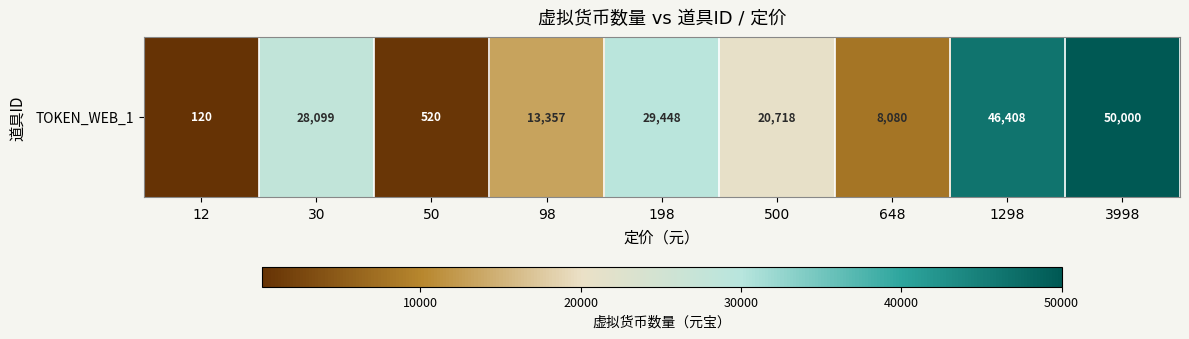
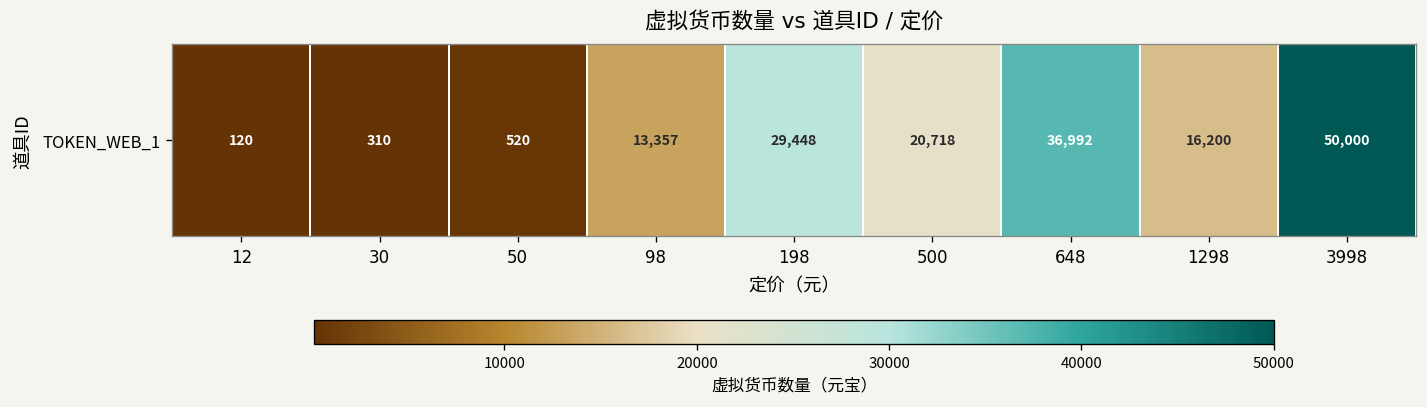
TOKEN_WEB_1, 30: 28,099 -> 310
TOKEN_WEB_1, 648: 8,080 -> 36,992
TOKEN_WEB_1, 1298: 46,408 -> 16,200
